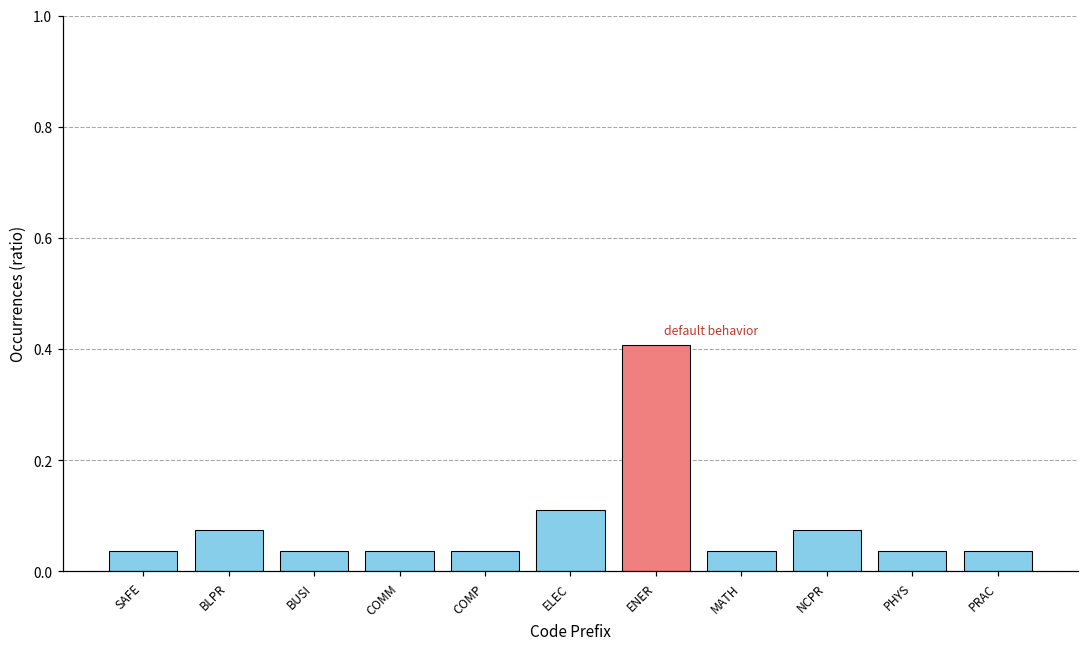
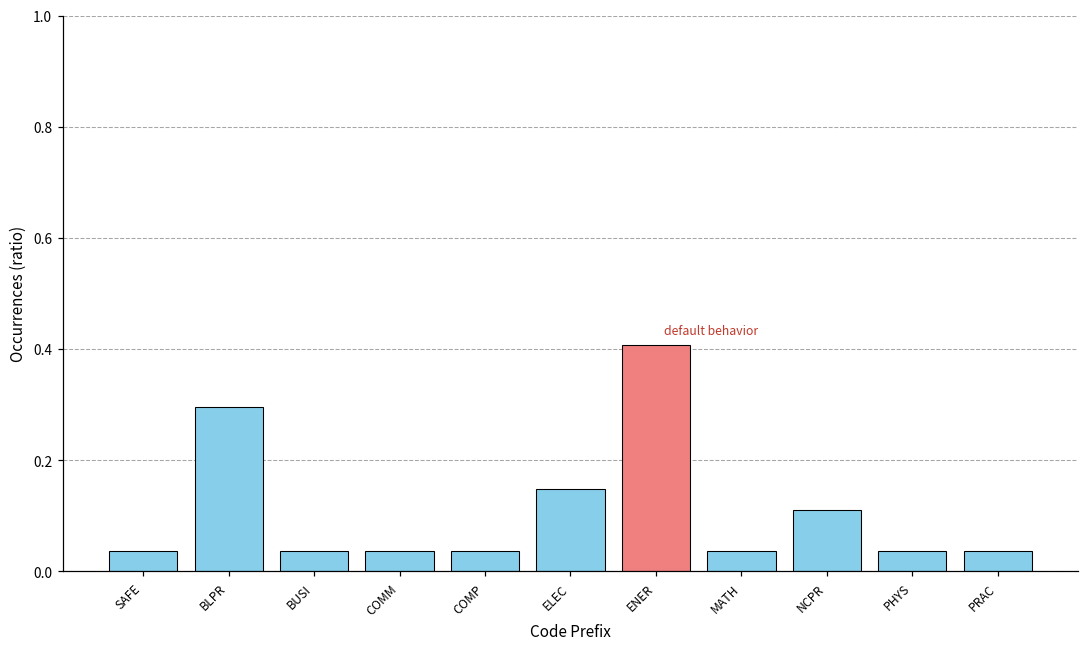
BLPR: 0.07 -> 0.30
ELEC: 0.11 -> 0.15
NCPR: 0.07 -> 0.11
